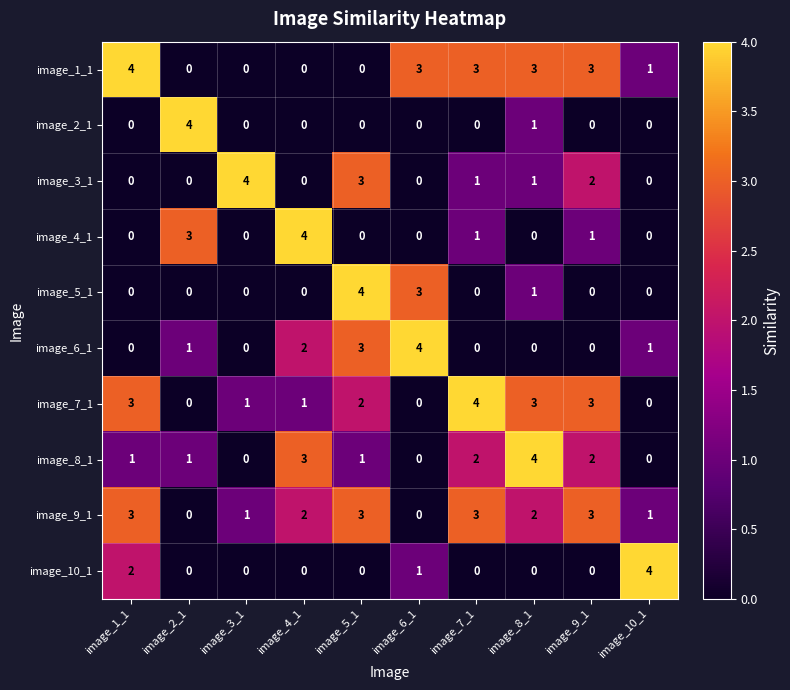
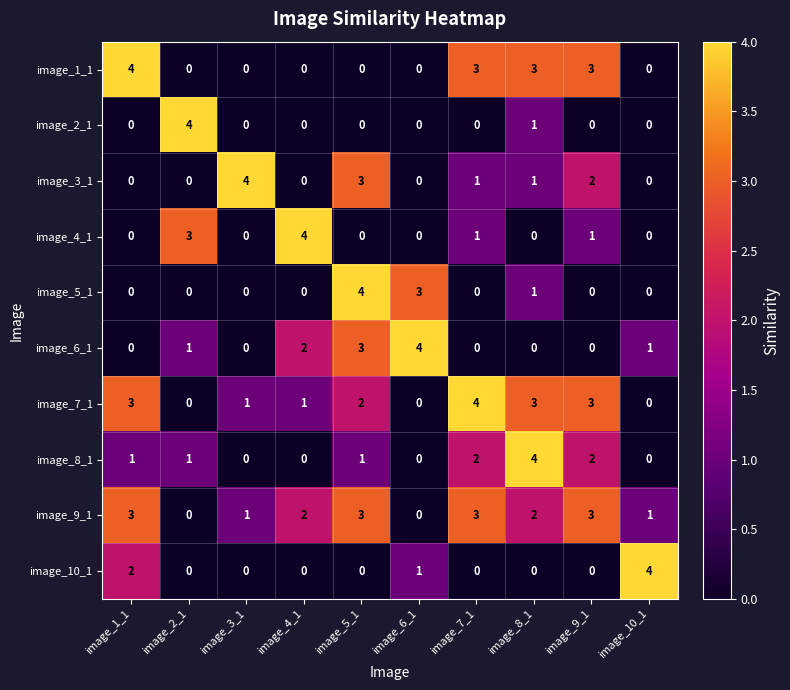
image_1_1, image_6_1: 3 -> 0
image_1_1, image_10_1: 1 -> 0
image_8_1, image_4_1: 3 -> 0
